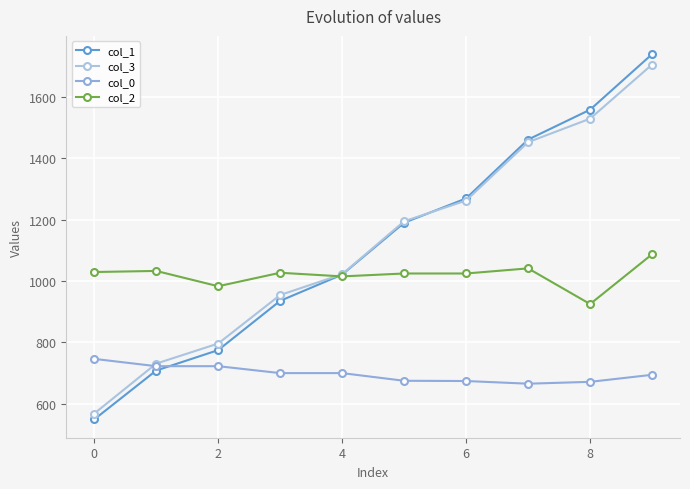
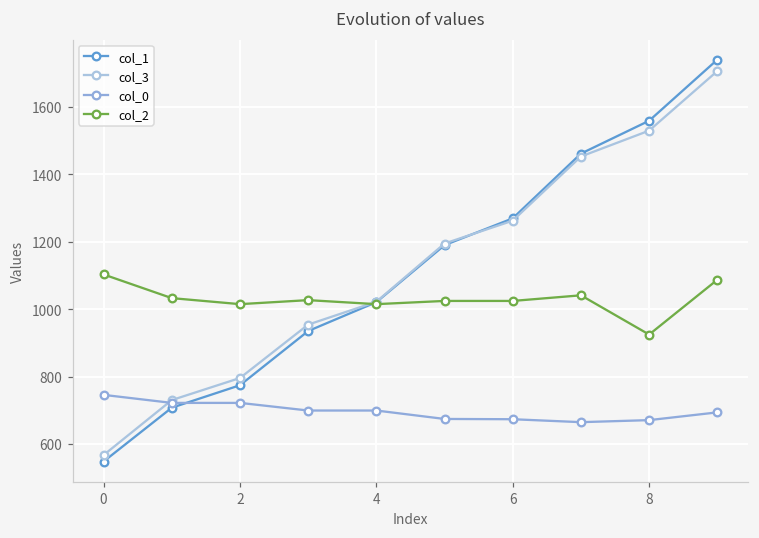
col_2, 0: 1030 -> 1100
col_2, 2: 980 -> 1010
